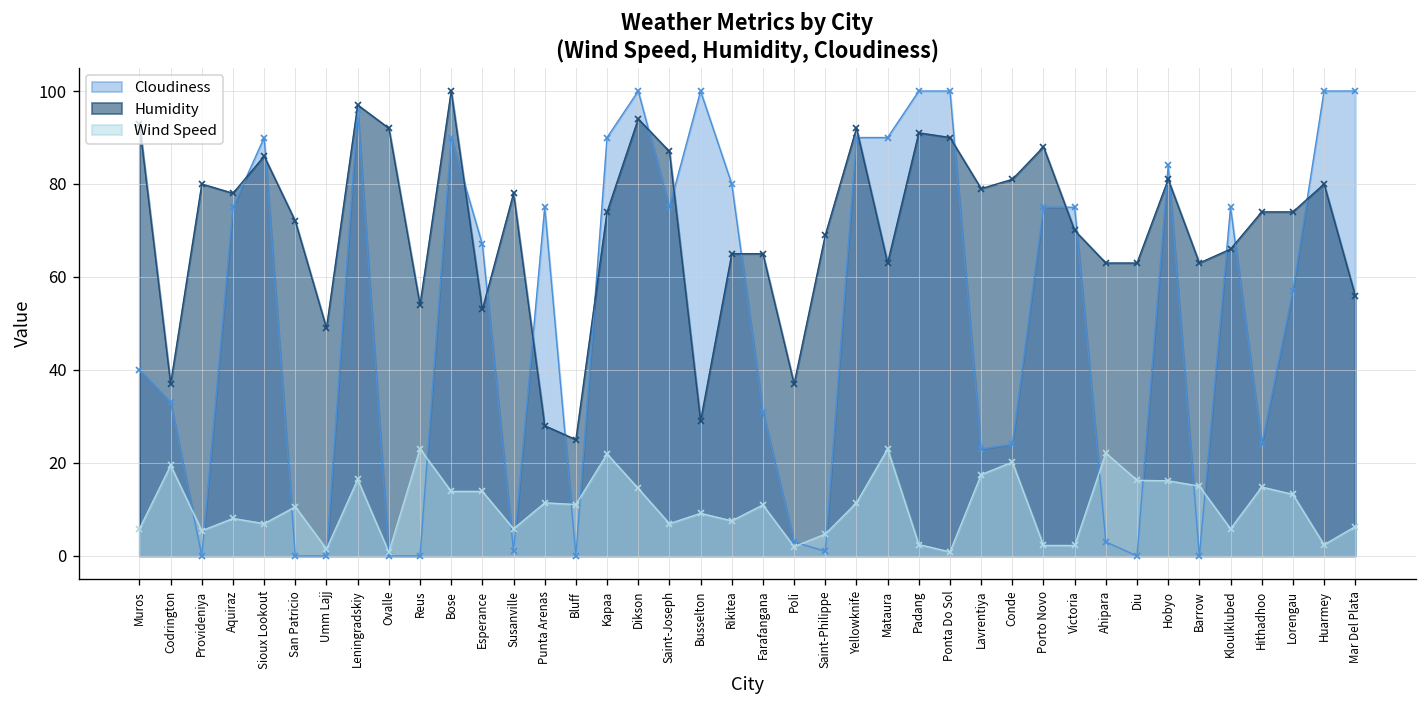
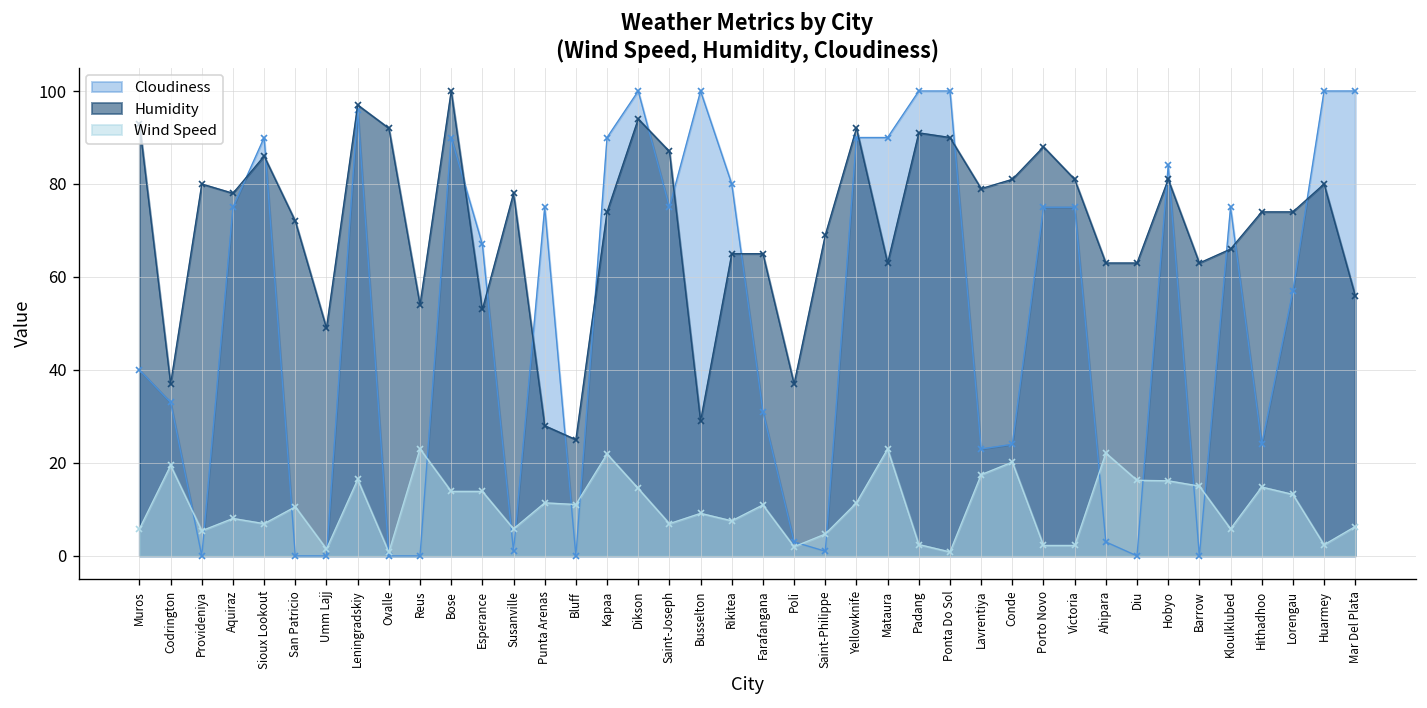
Humidity, Victoria: 70 -> 81
